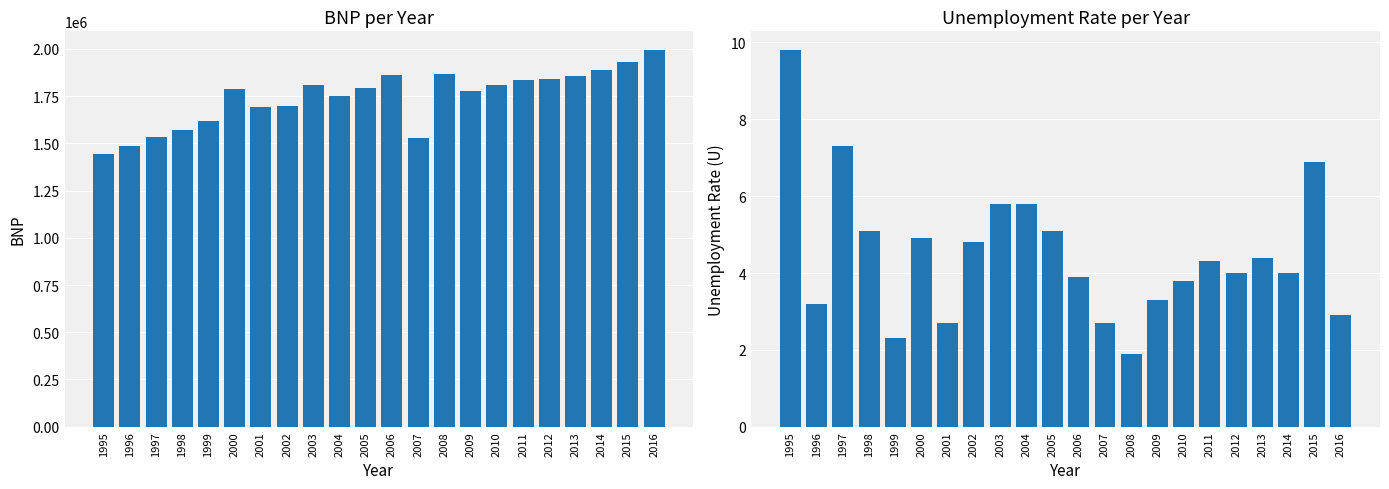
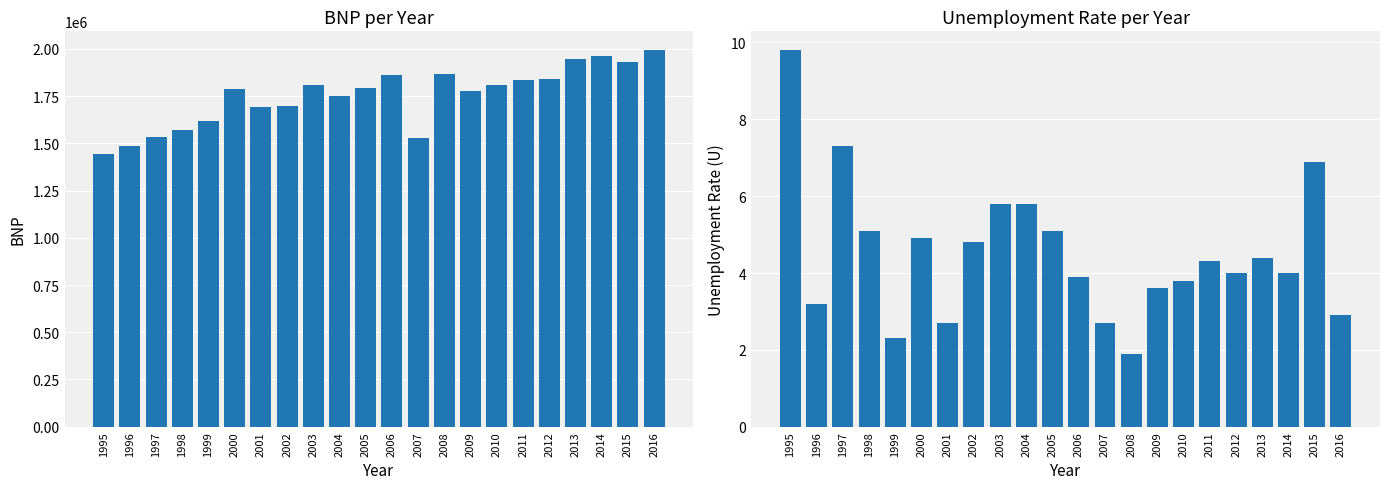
BNP per Year, 2013: 1860000 -> 1940000
BNP per Year, 2014: 1890000 -> 1960000
Unemployment Rate per Year, 2009: 3.3 -> 3.6
